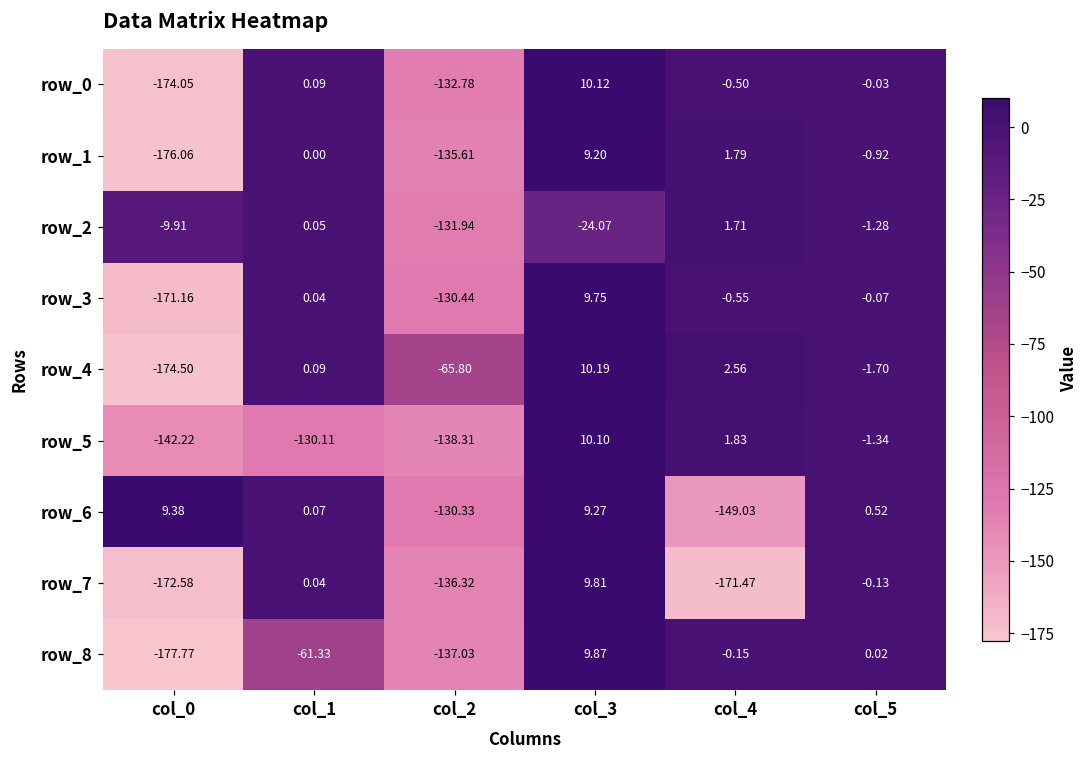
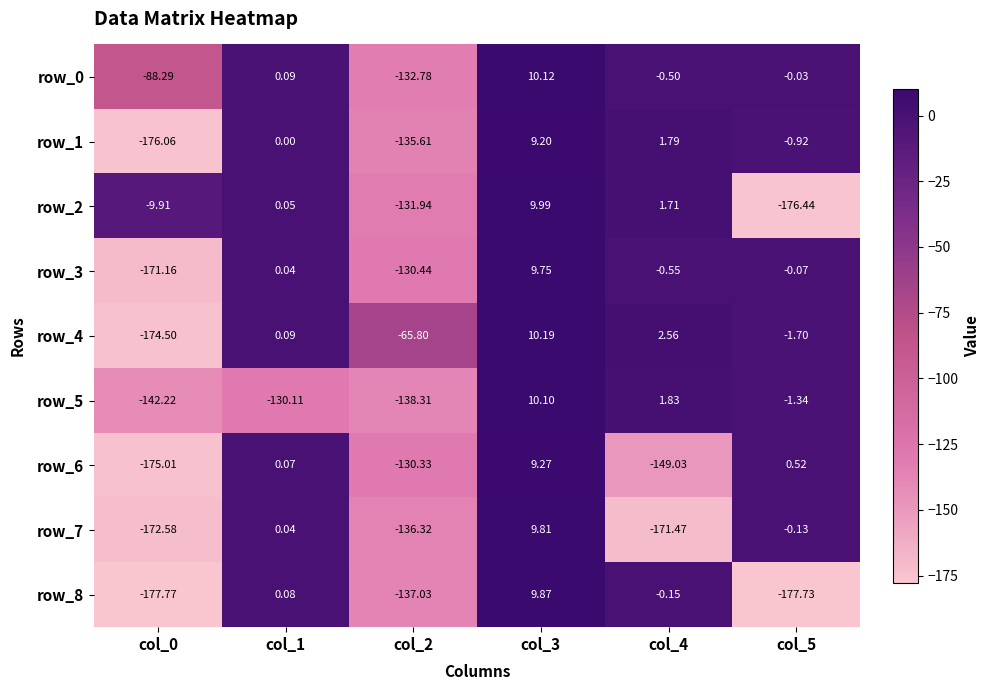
row_0, col_0: -174.05 -> -88.29
row_2, col_3: -24.07 -> 9.99
row_2, col_5: -1.28 -> -176.44
row_6, col_0: 9.38 -> -175.01
row_8, col_1: -61.33 -> 0.08
row_8, col_5: 0.02 -> -177.73
